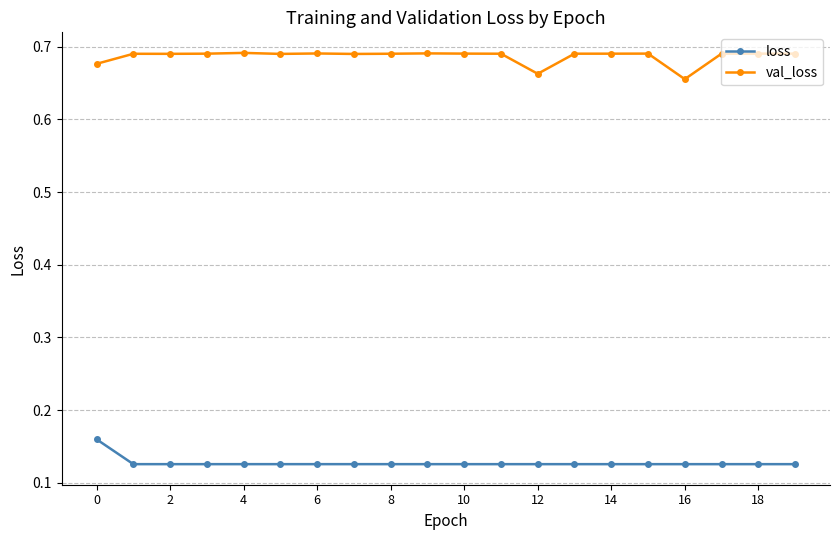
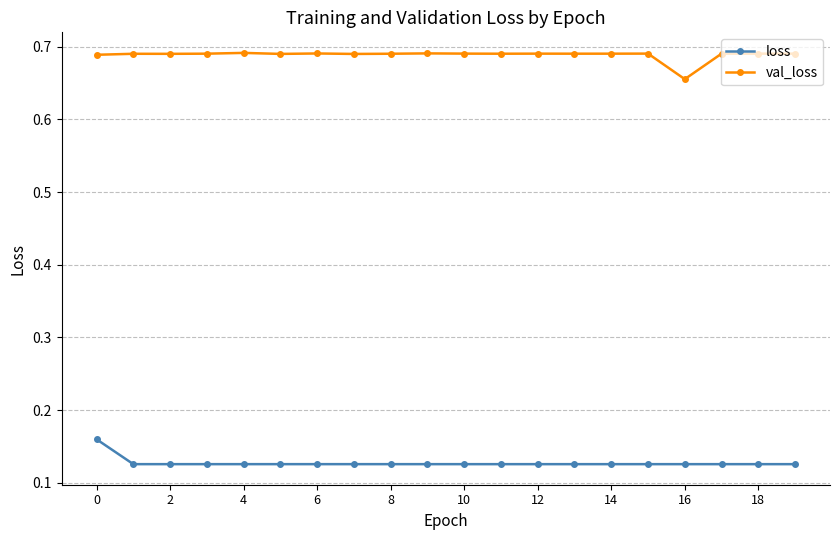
val_loss, 0: 0.68 -> 0.69
val_loss, 12: 0.66 -> 0.69
